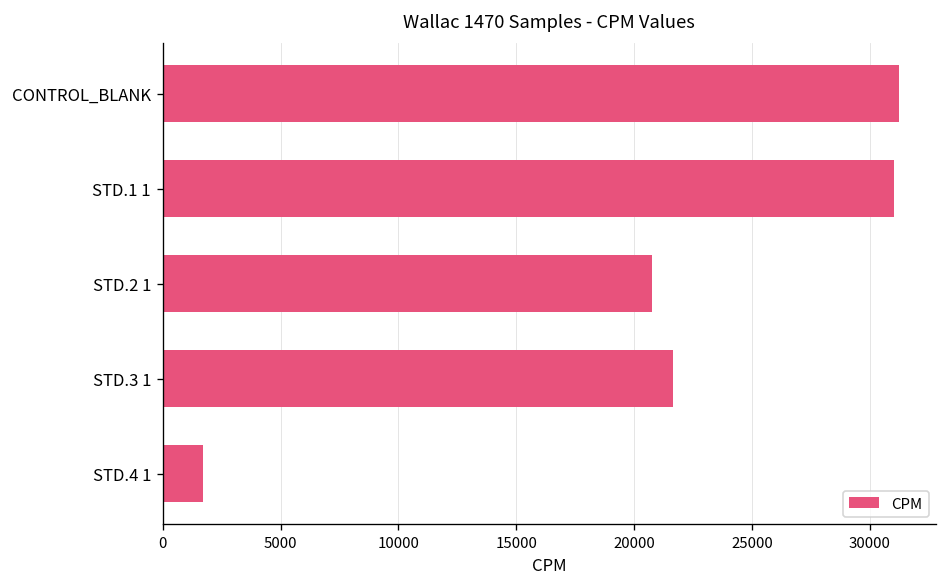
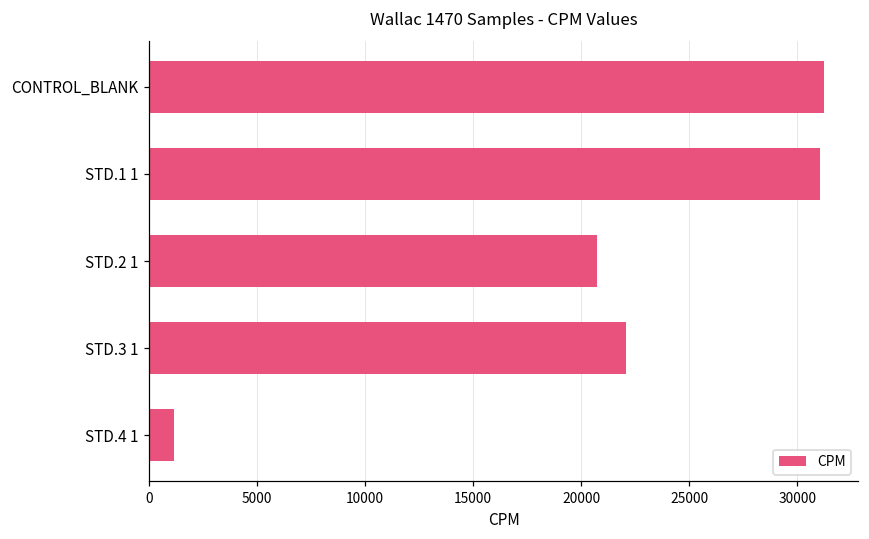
STD.3 1: 21600 -> 22100
STD.4 1: 1700 -> 1100
